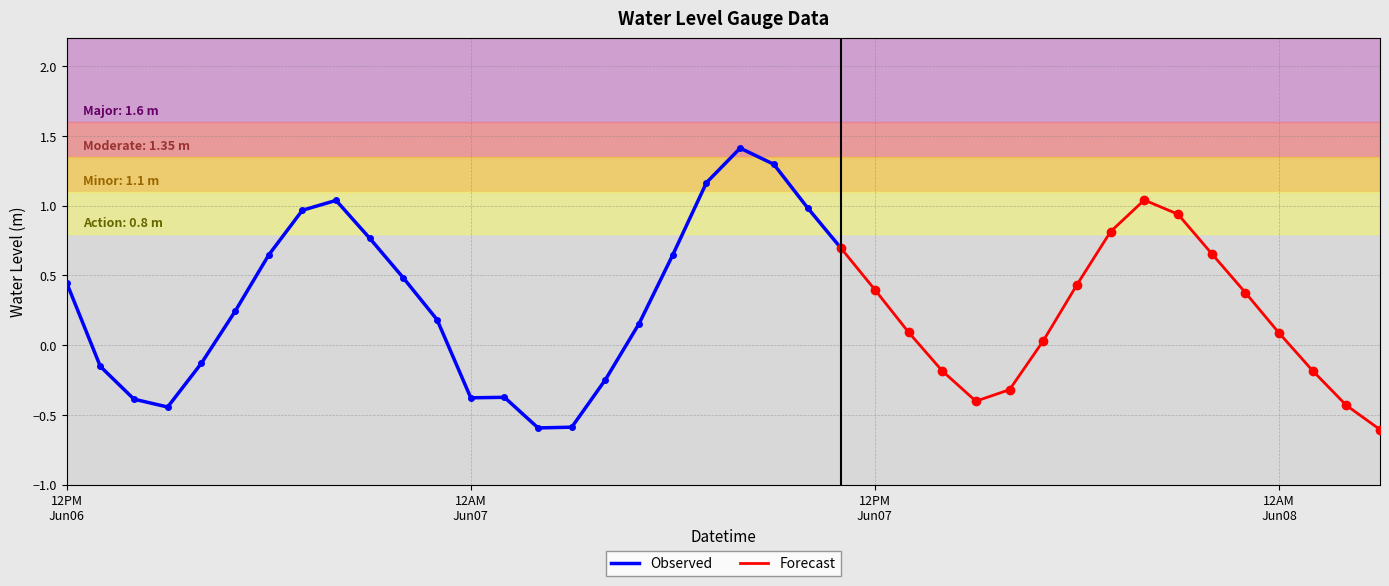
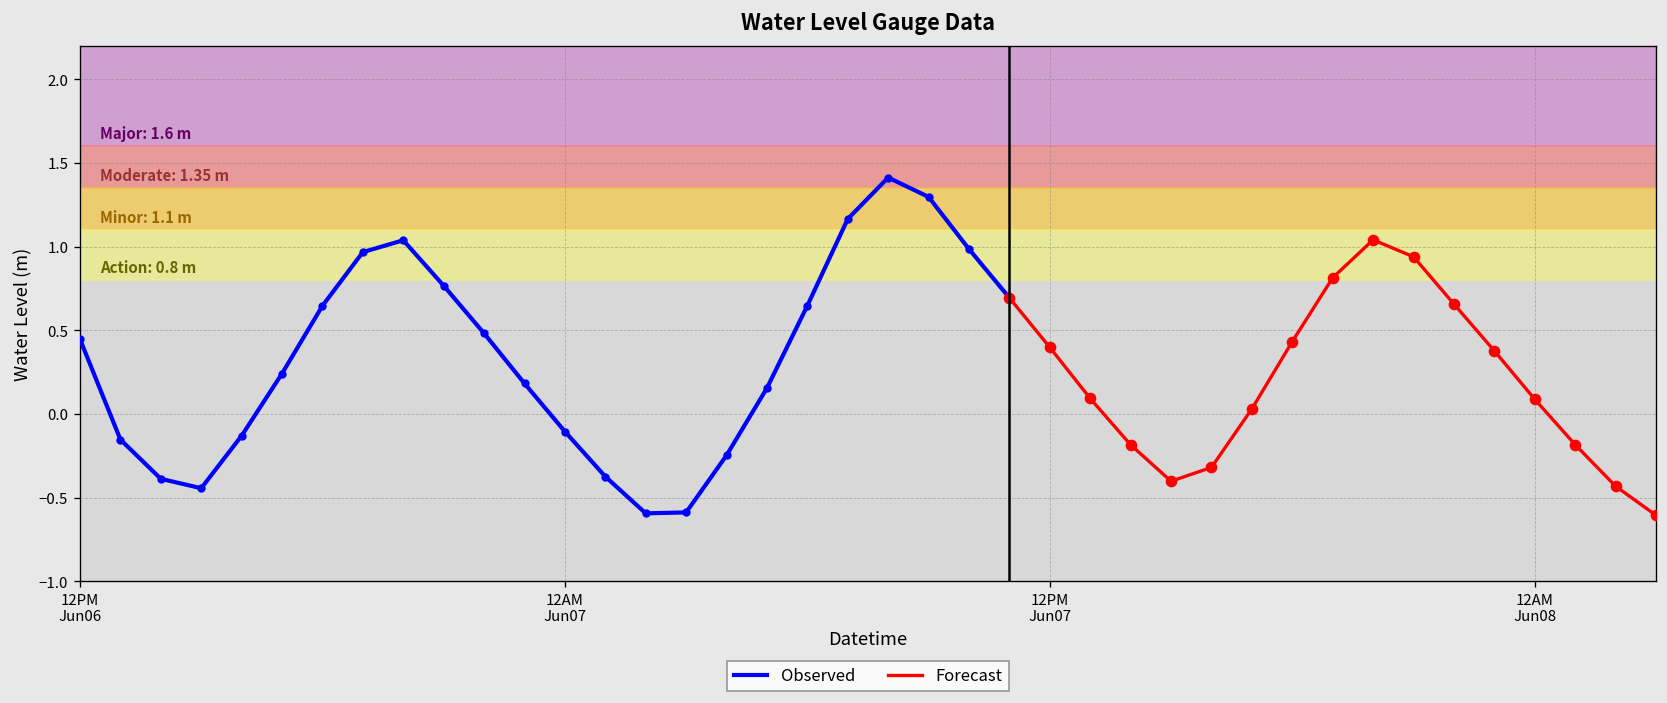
Observed, 12AM Jun07: -0.38 -> -0.10
